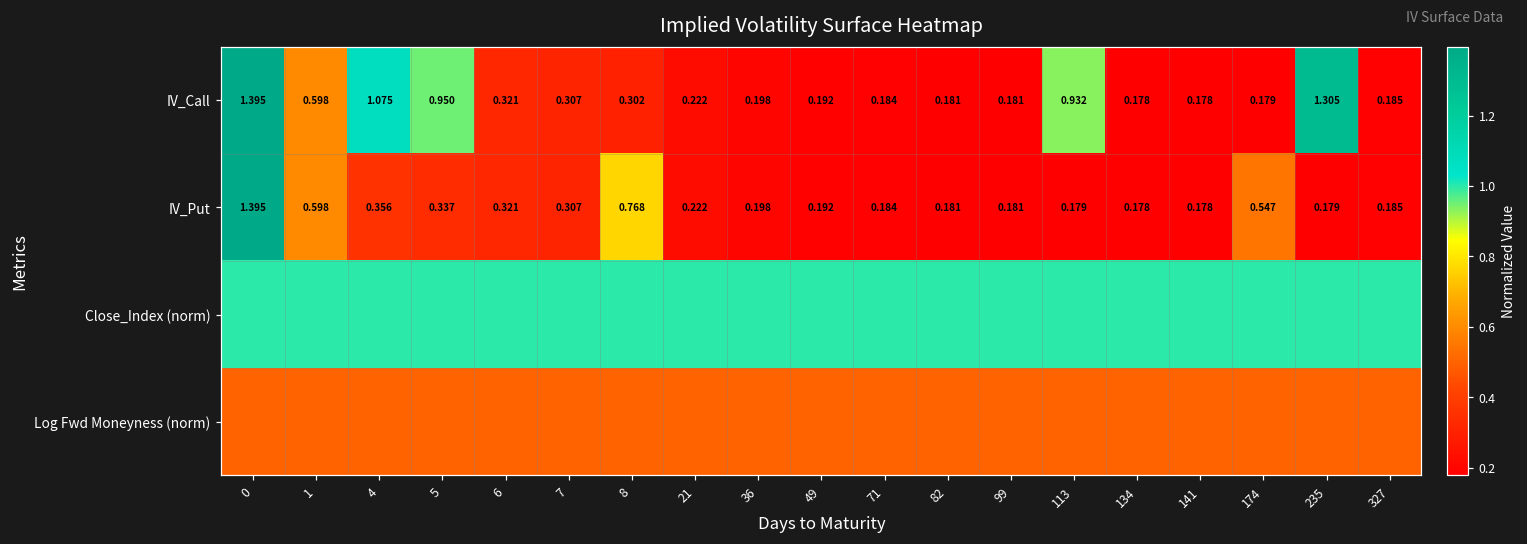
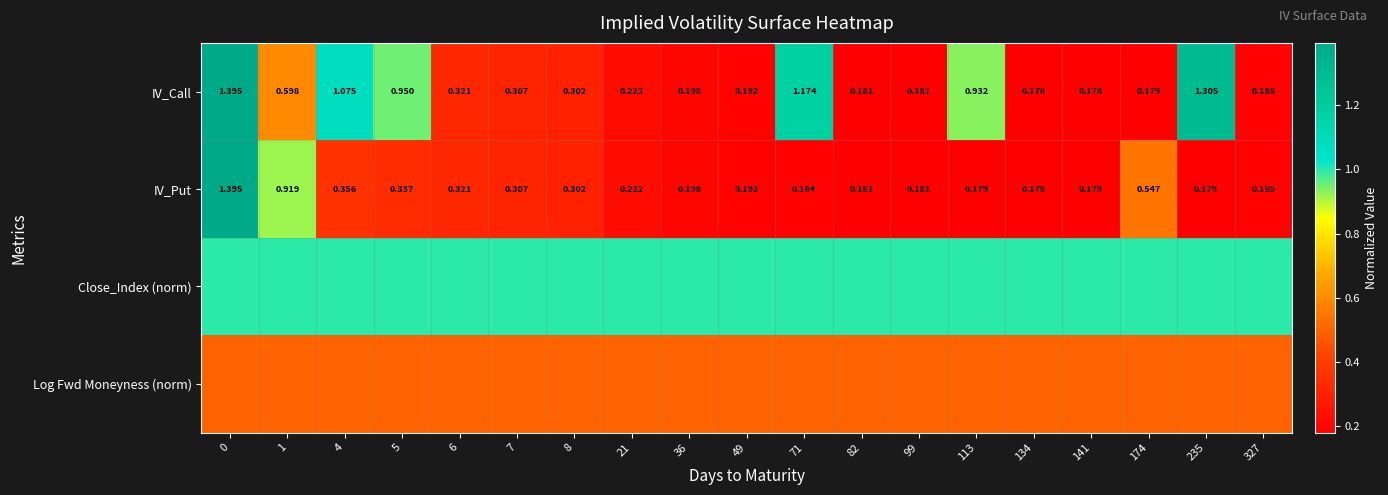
IV_Call, 71: 0.184 -> 1.174
IV_Put, 1: 0.598 -> 0.919
IV_Put, 8: 0.768 -> 0.302
